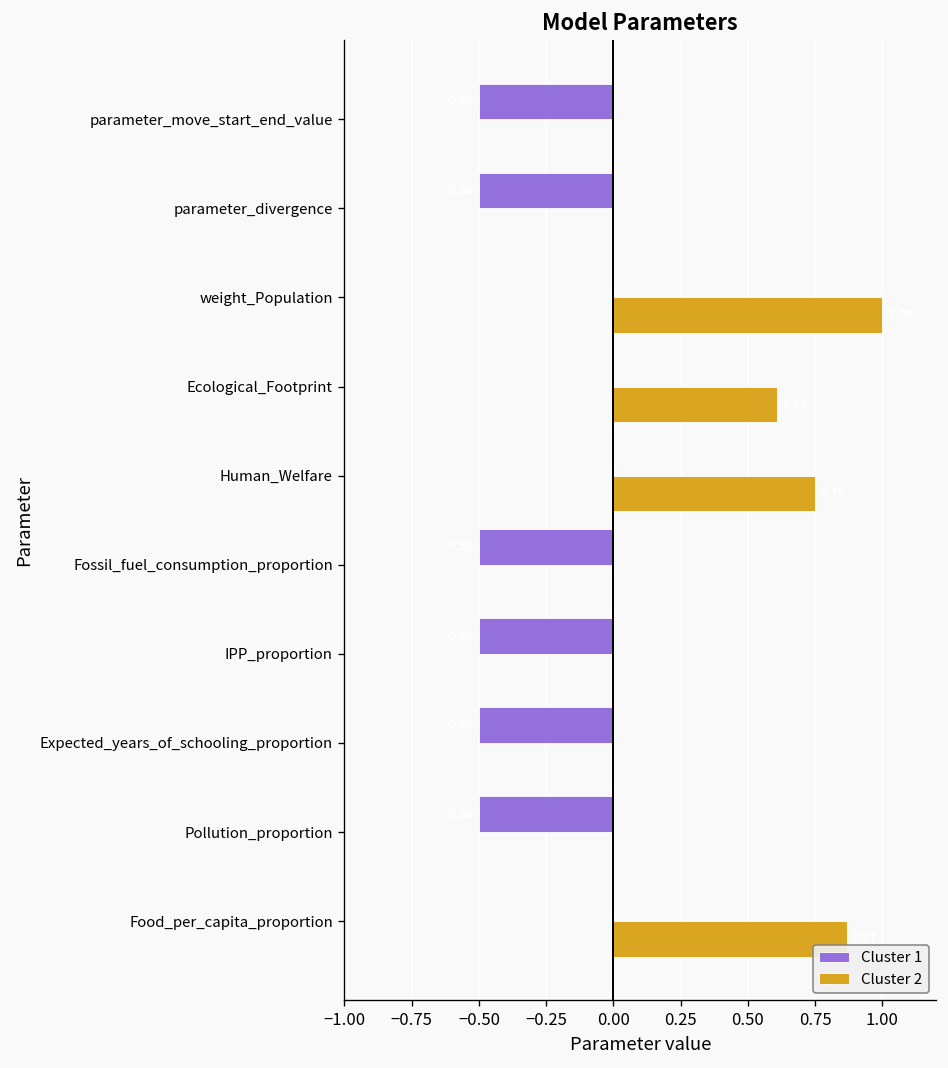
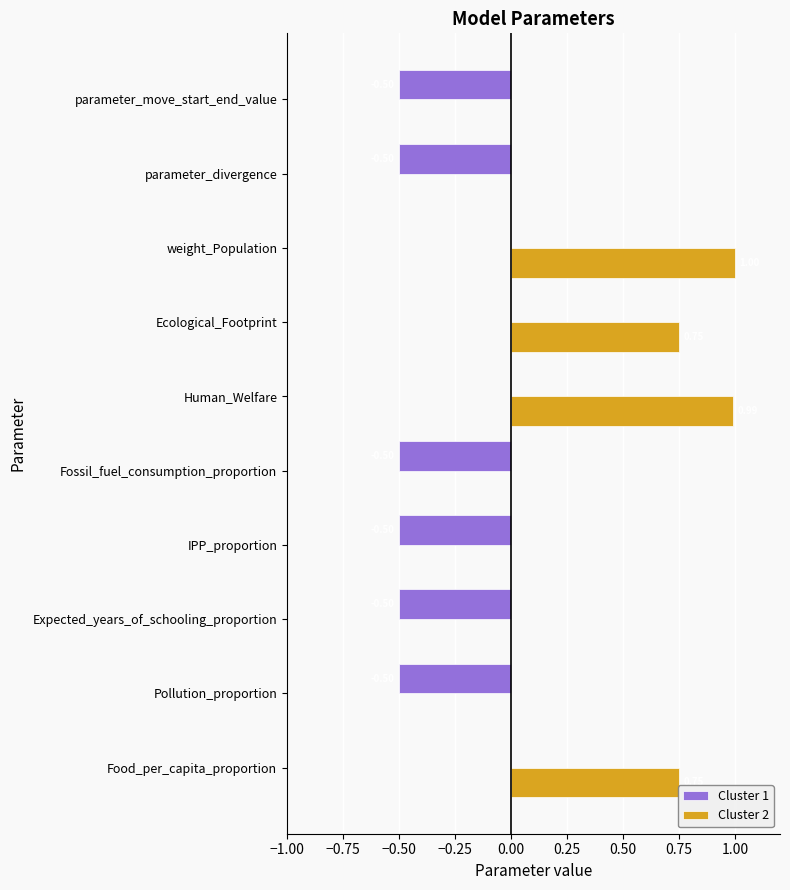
Cluster 2, Ecological_Footprint: 0.61 -> 0.75
Cluster 2, Human_Welfare: 0.75 -> 0.99
Cluster 2, Food_per_capita_proportion: 0.87 -> 0.75
